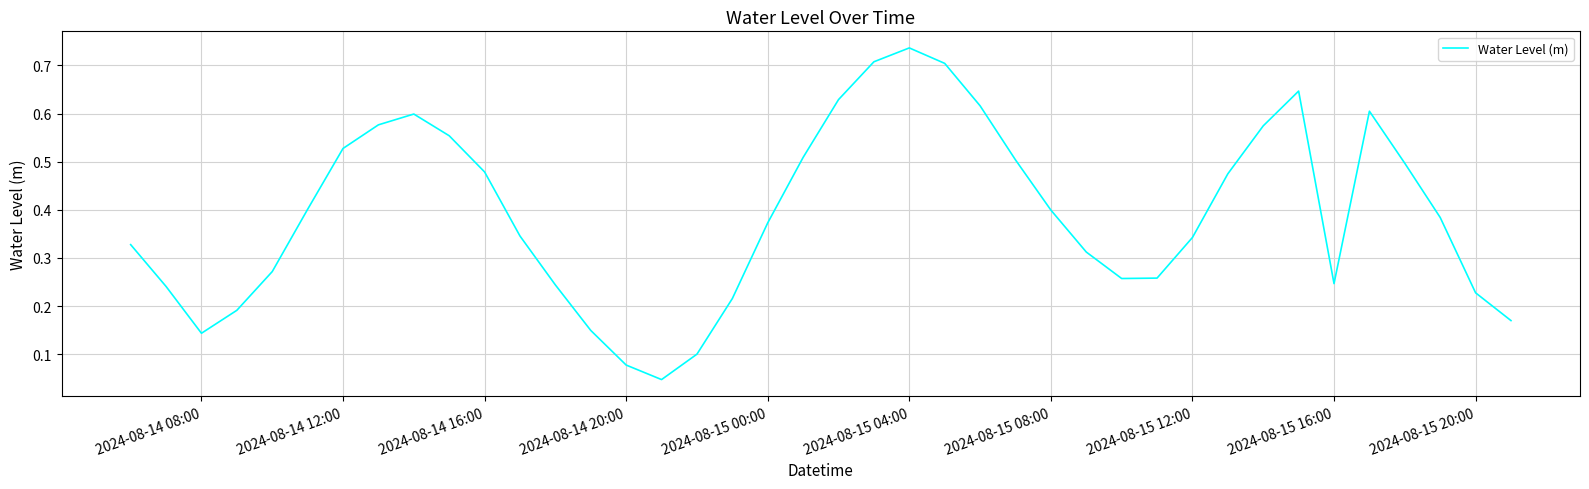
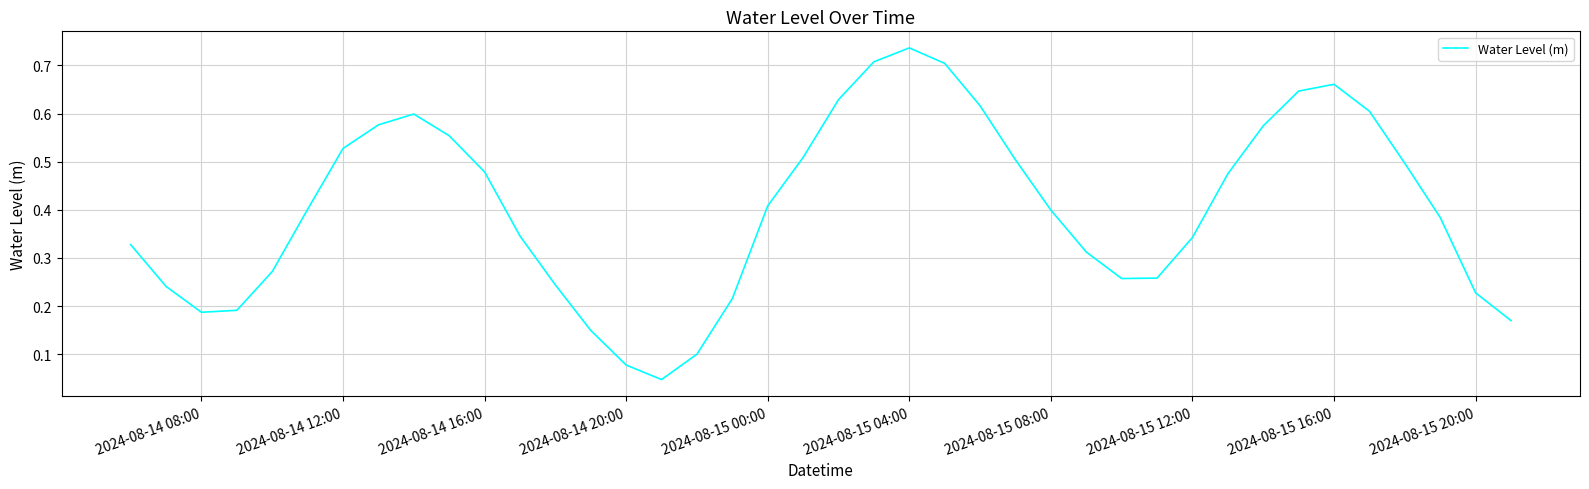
2024-08-14 08:00: 0.14 -> 0.19
2024-08-15 00:00: 0.37 -> 0.41
2024-08-15 16:00: 0.25 -> 0.66
